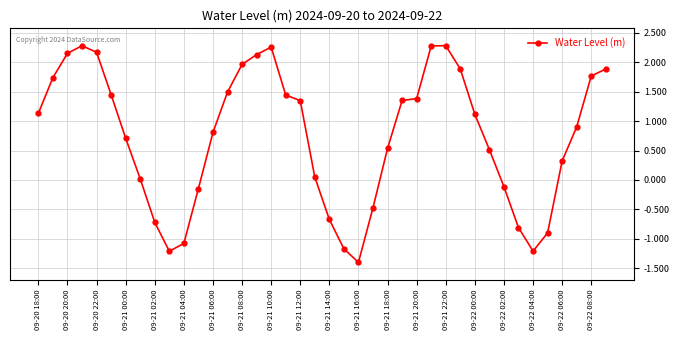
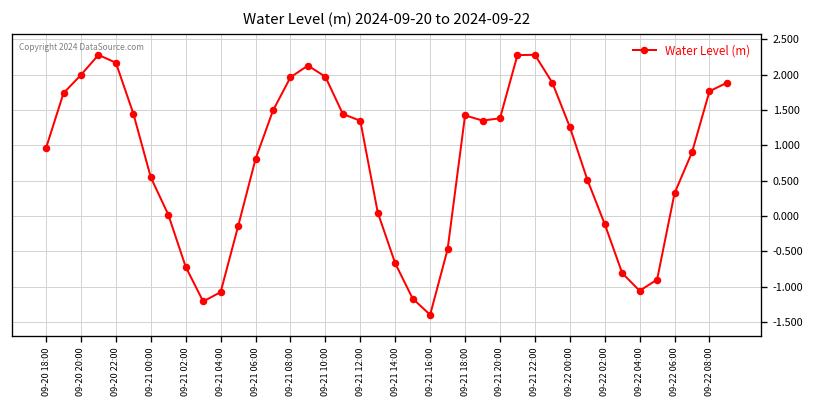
09-20 18:00: 1.1 -> 1.0
09-20 20:00: 2.2 -> 2.0
09-21 00:00: 0.7 -> 0.5
09-21 10:00: 2.3 -> 2.0
09-21 18:00: 0.5 -> 1.4
09-22 00:00: 1.1 -> 1.3
09-22 04:00: -1.2 -> -1.1
